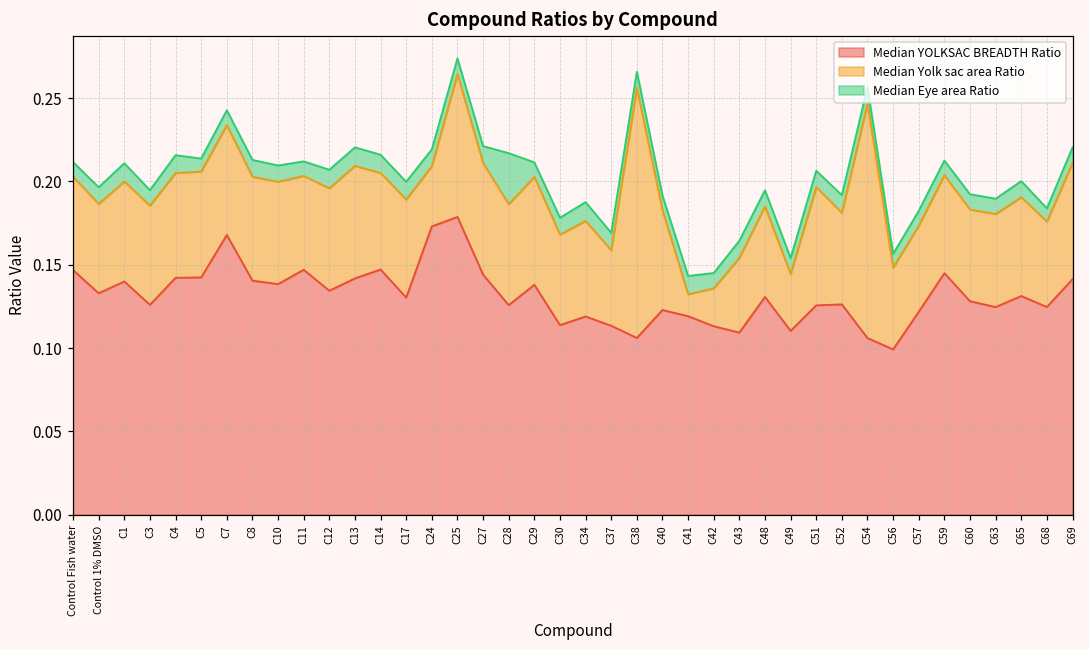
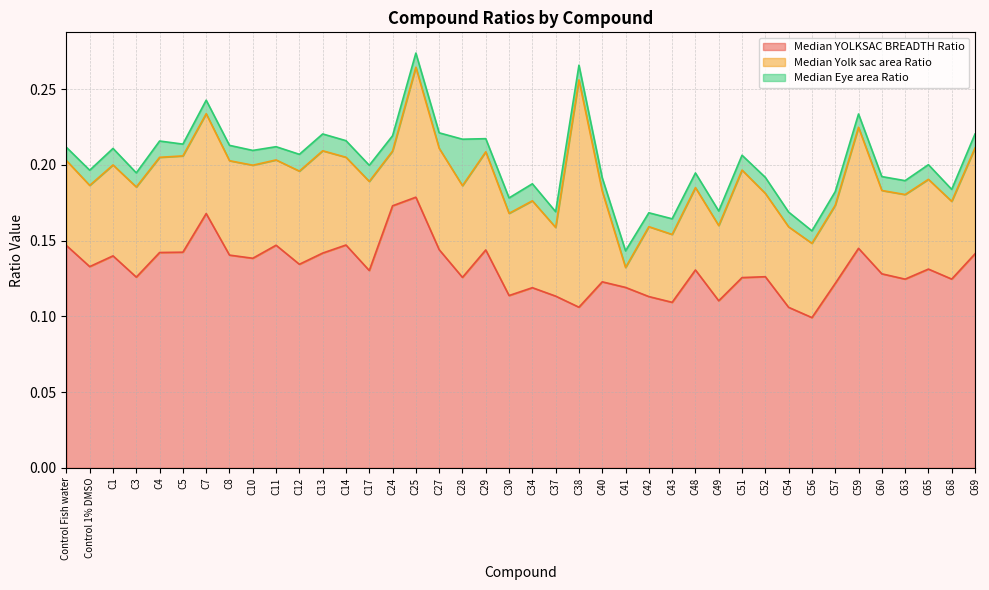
Median YOLKSAC BREADTH Ratio, C29: 0.138 -> 0.144
Median Yolk sac area Ratio, C42: 0.023 -> 0.046
Median Yolk sac area Ratio, C49: 0.034 -> 0.050
Median Yolk sac area Ratio, C54: 0.141 -> 0.053
Median Yolk sac area Ratio, C59: 0.059 -> 0.080
